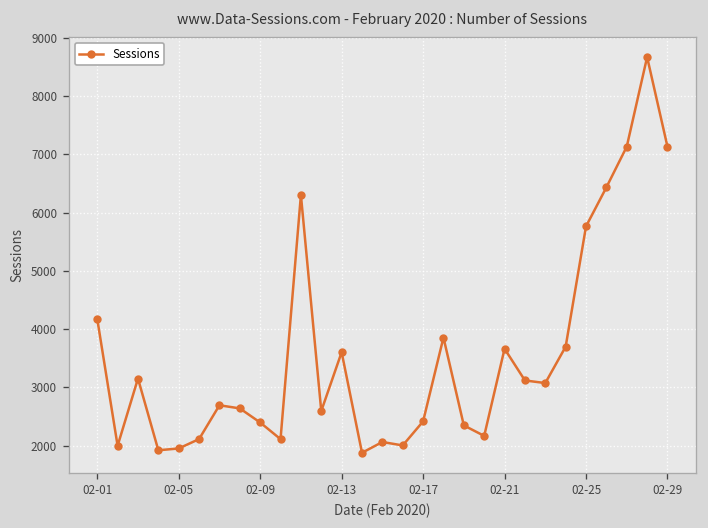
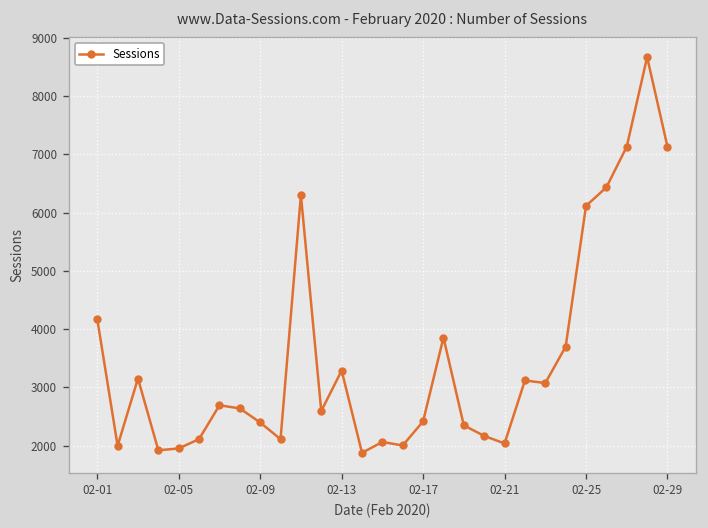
02-13: 3600 -> 3300
02-21: 3700 -> 2000
02-25: 5800 -> 6100
